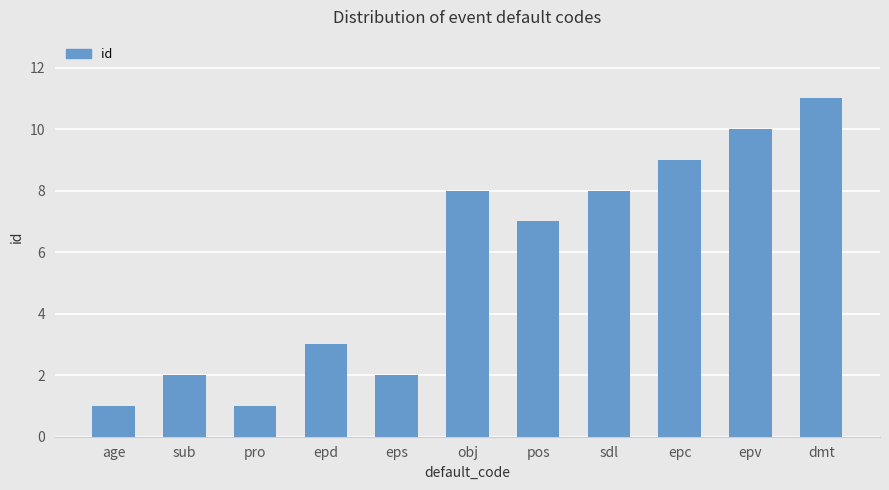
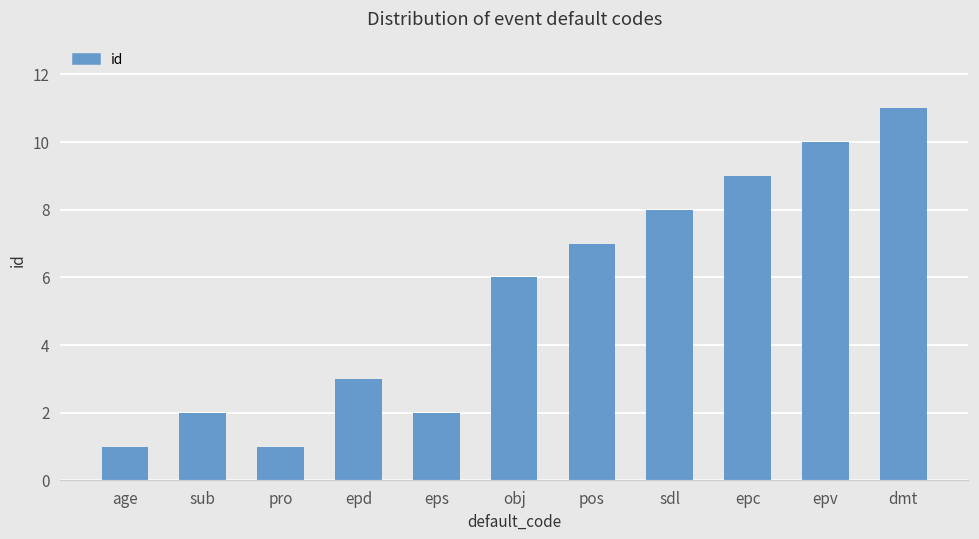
obj: 8 -> 6
